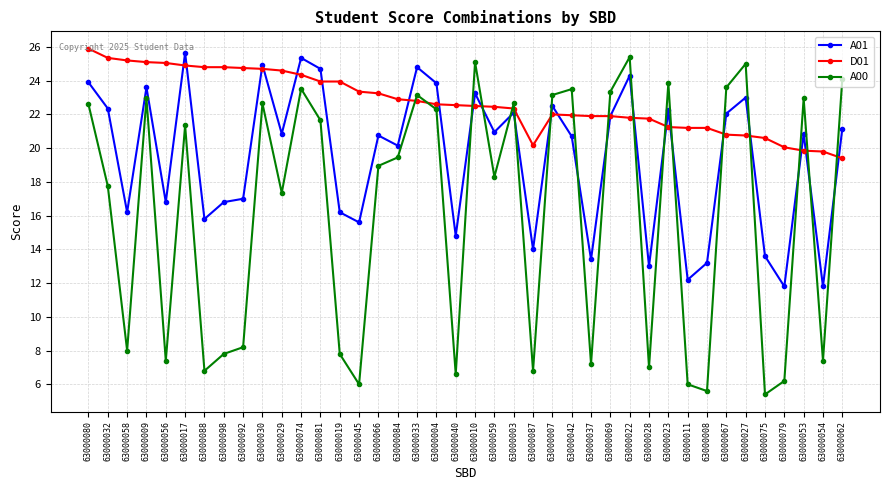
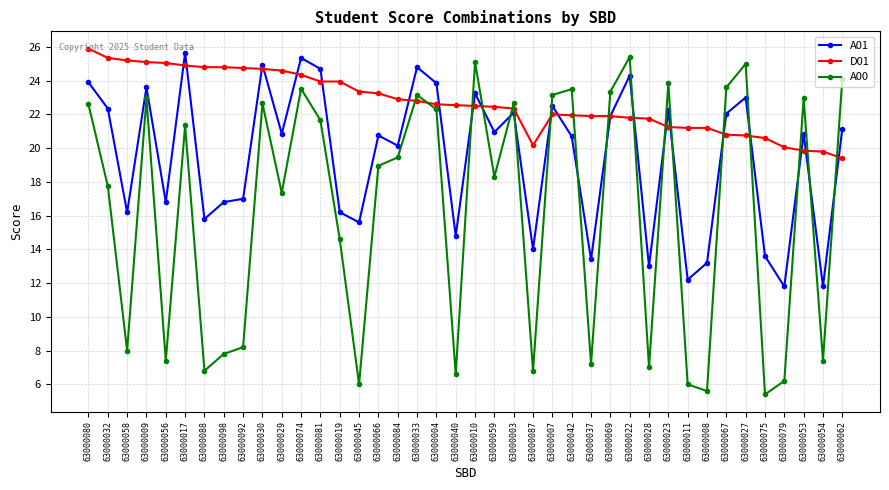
A00, 63000019: 7.8 -> 14.6
